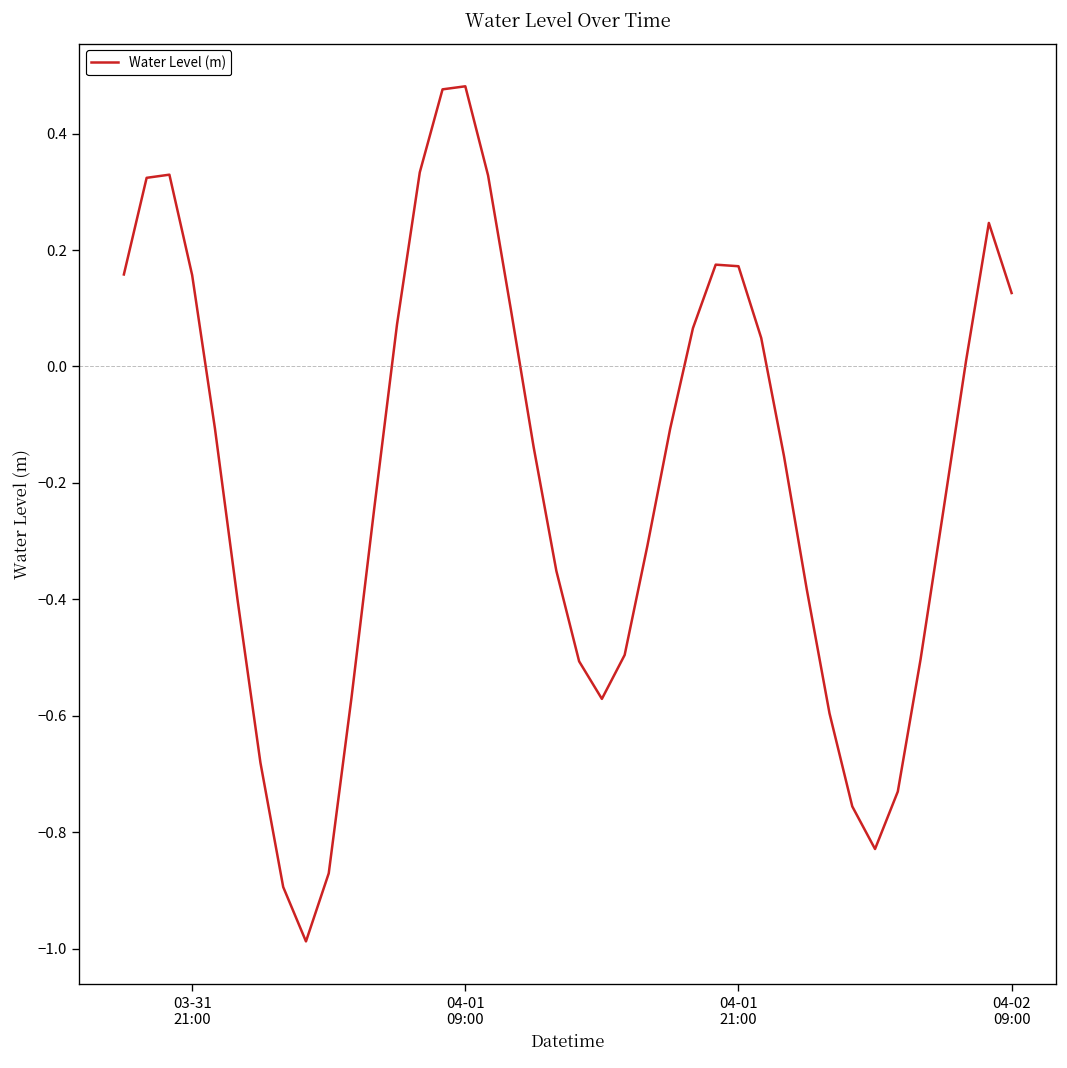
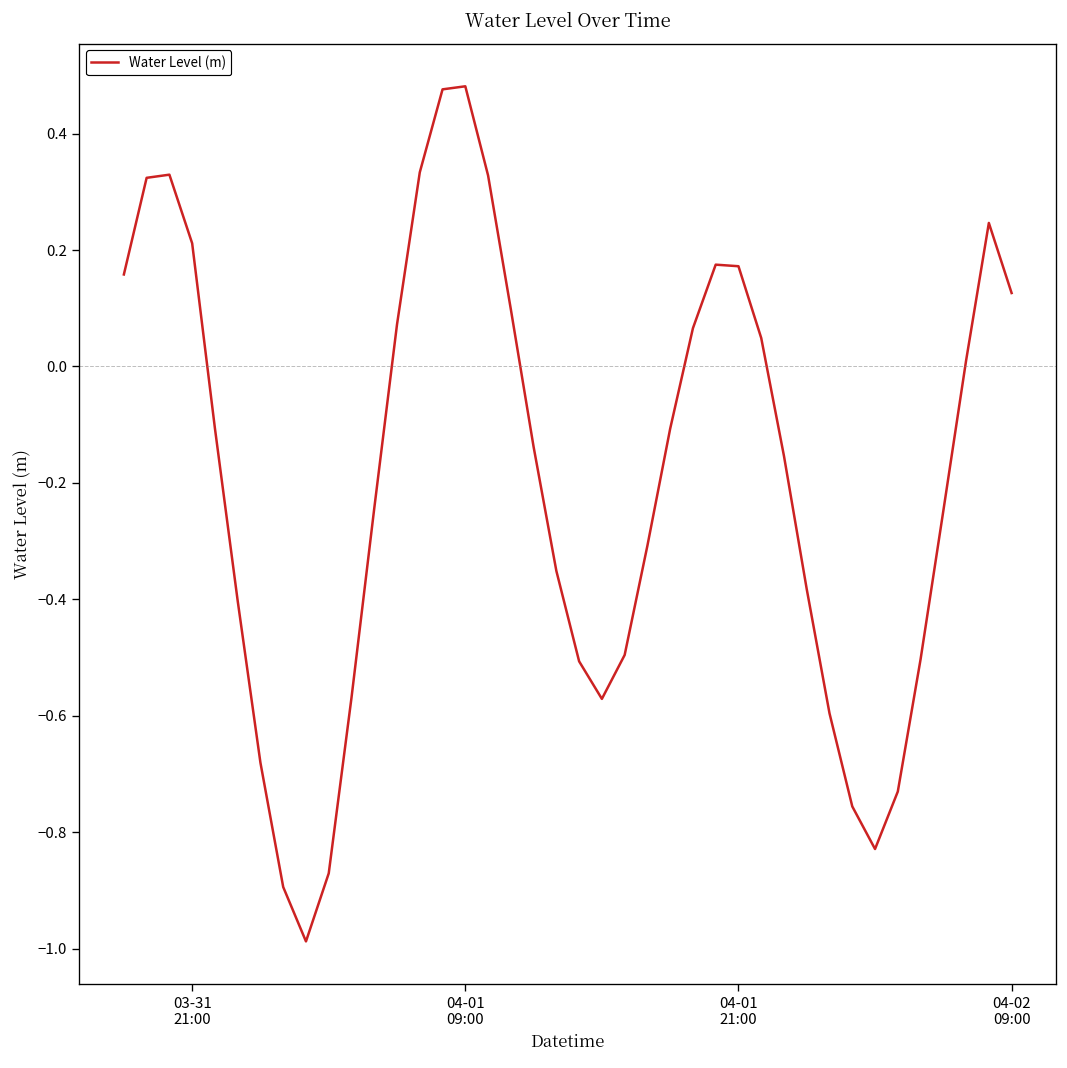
03-31 21:00: 0.16 -> 0.21
